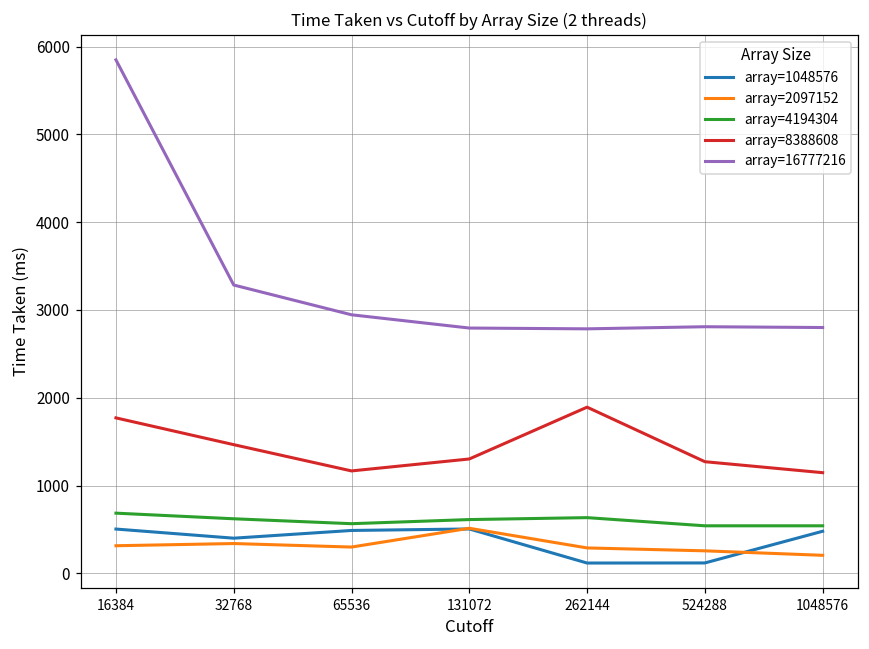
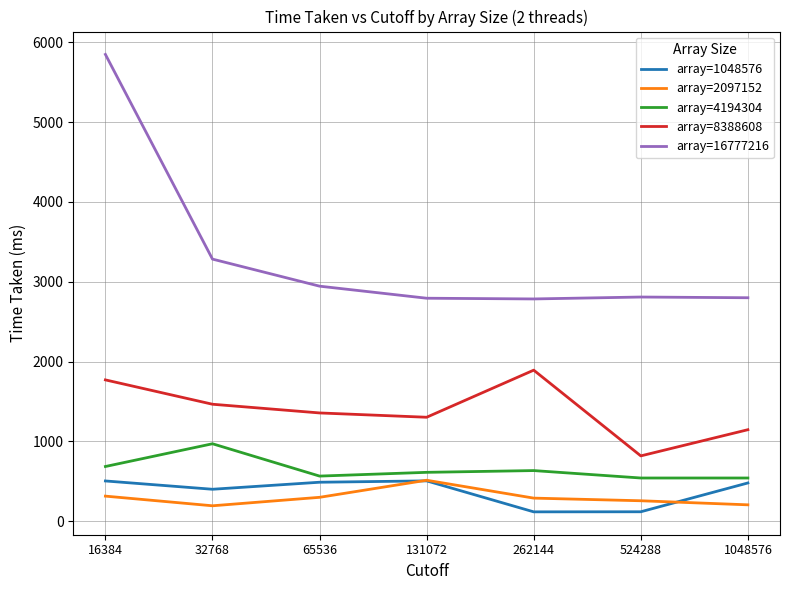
array=2097152, 32768: 300 -> 200
array=4194304, 32768: 600 -> 1000
array=8388608, 65536: 1200 -> 1400
array=8388608, 524288: 1300 -> 800
